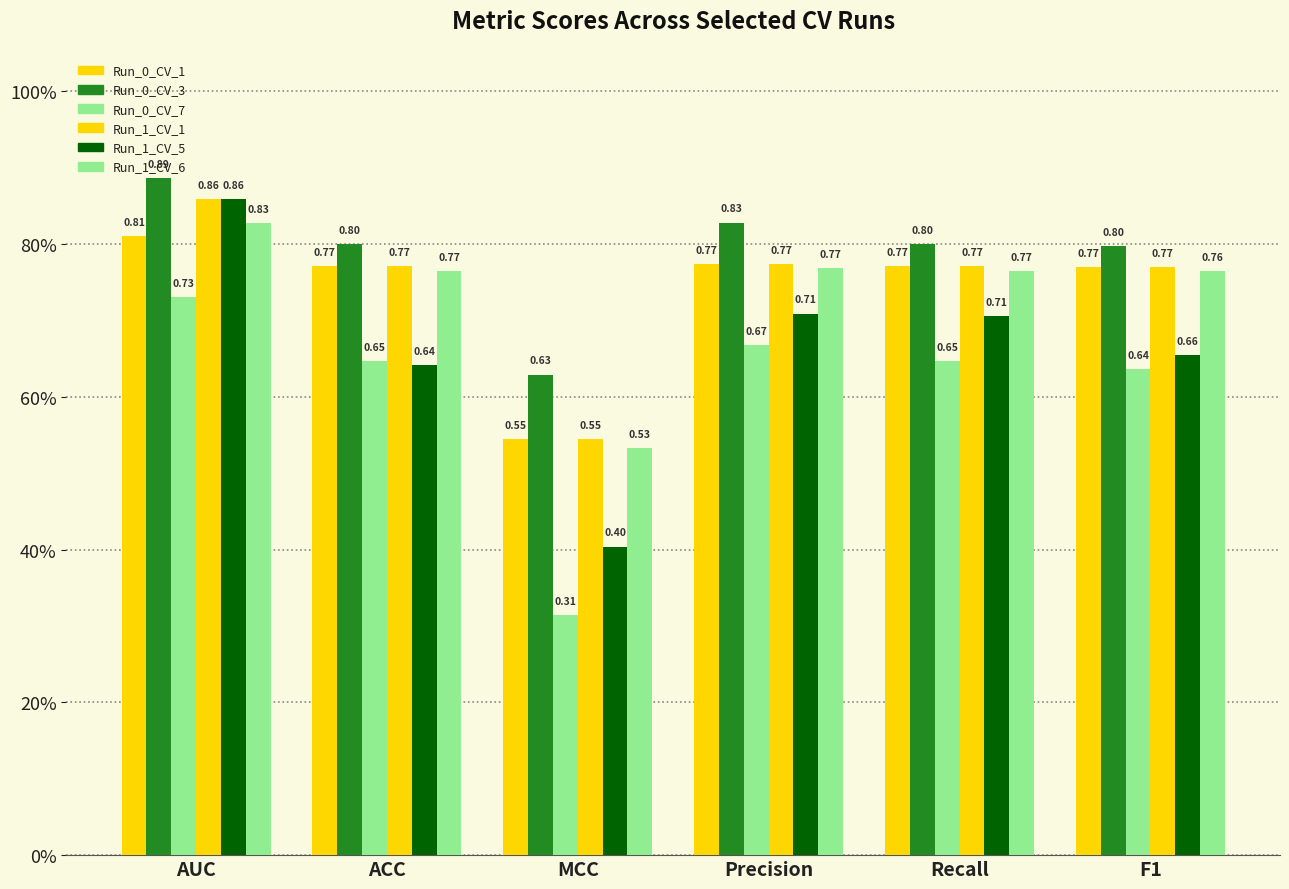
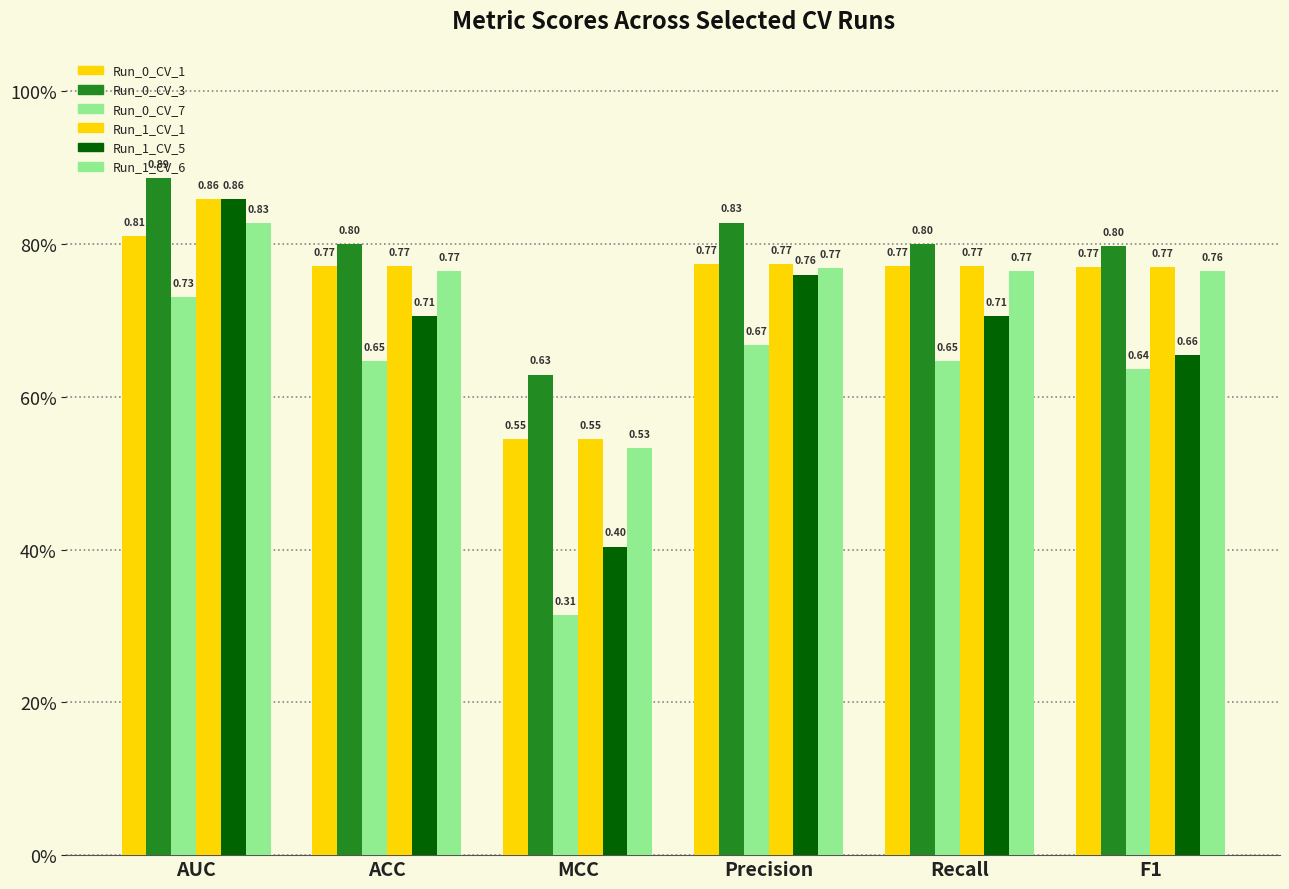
Run_1_CV_5, ACC: 0.64 -> 0.71
Run_1_CV_5, Precision: 0.71 -> 0.76
